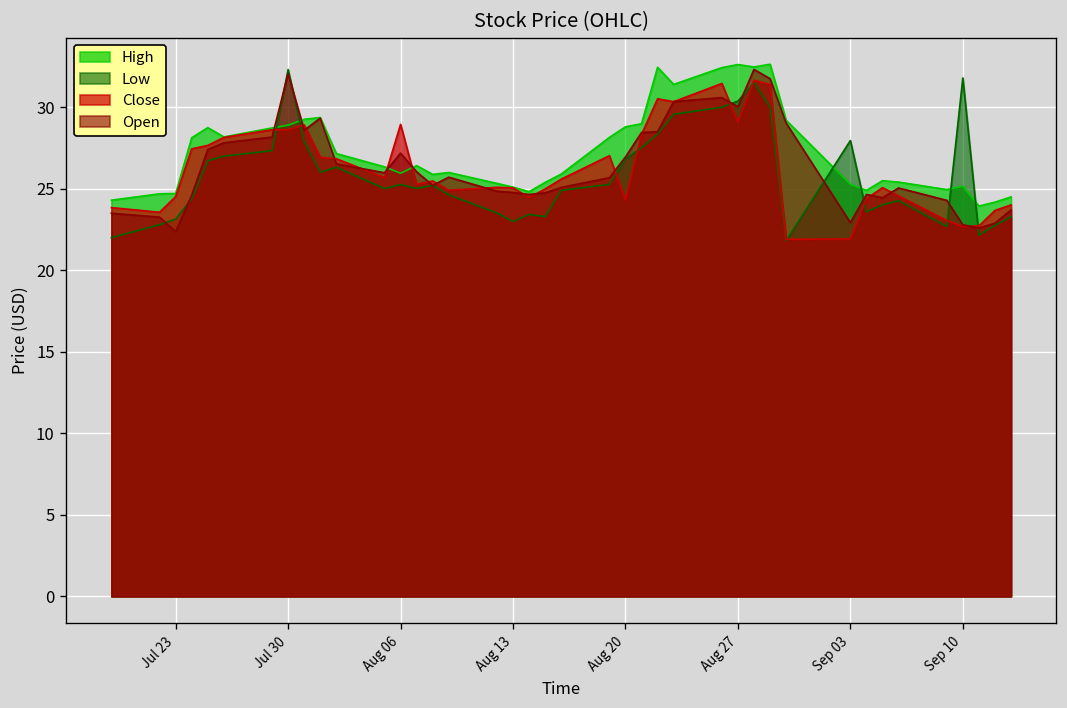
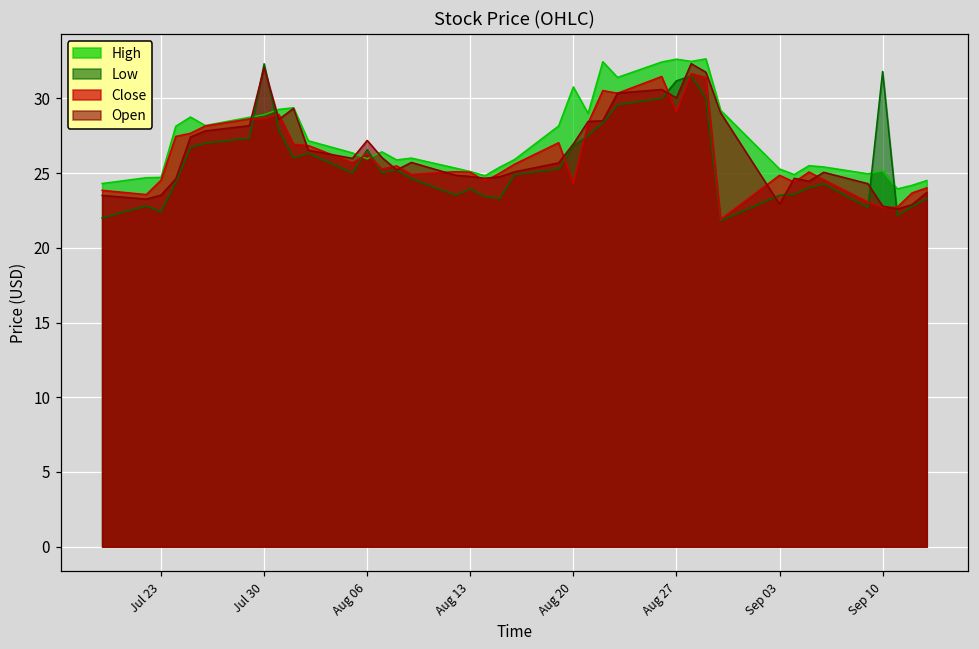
Low, Jul 23: 23.1 -> 22.4
Open, Jul 23: 22.4 -> 23.5
Low, Aug 06: 25.3 -> 26.6
Close, Aug 06: 29.0 -> 26.3
Low, Aug 13: 23.0 -> 23.9
High, Aug 20: 28.8 -> 30.8
Low, Aug 27: 30.4 -> 31.2
Low, Sep 03: 28.0 -> 23.5
Close, Sep 03: 21.9 -> 24.9
